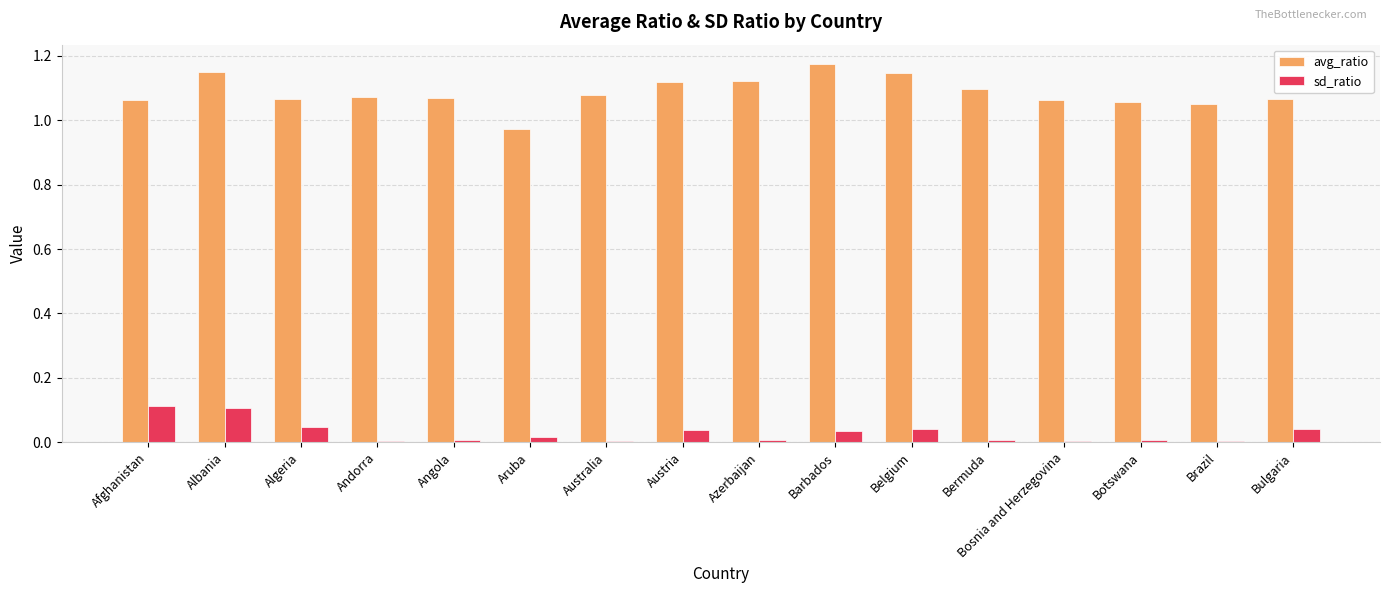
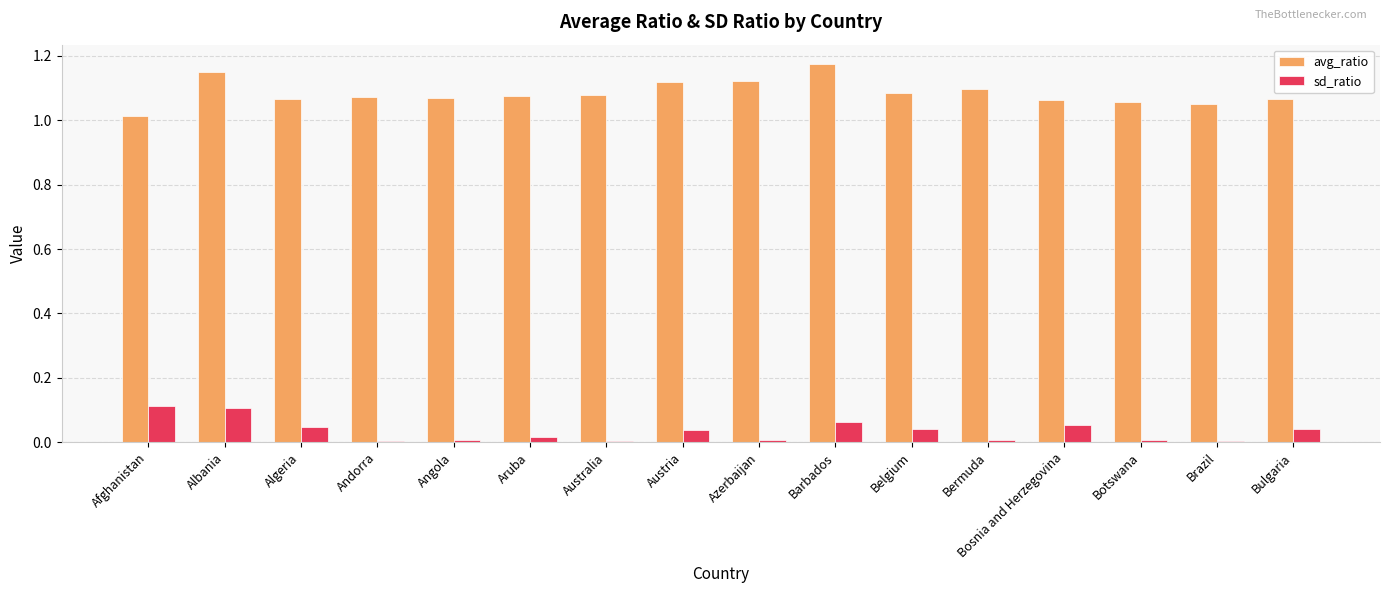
avg_ratio, Afghanistan: 1.06 -> 1.01
avg_ratio, Aruba: 0.97 -> 1.08
sd_ratio, Barbados: 0.04 -> 0.06
avg_ratio, Belgium: 1.15 -> 1.08
sd_ratio, Bosnia and Herzegovina: 0.00 -> 0.05
